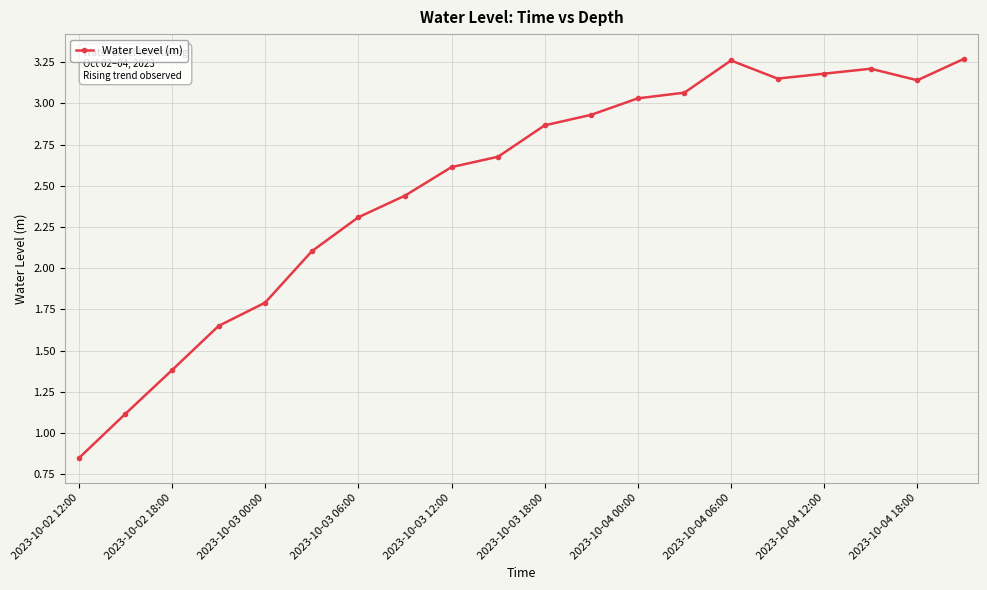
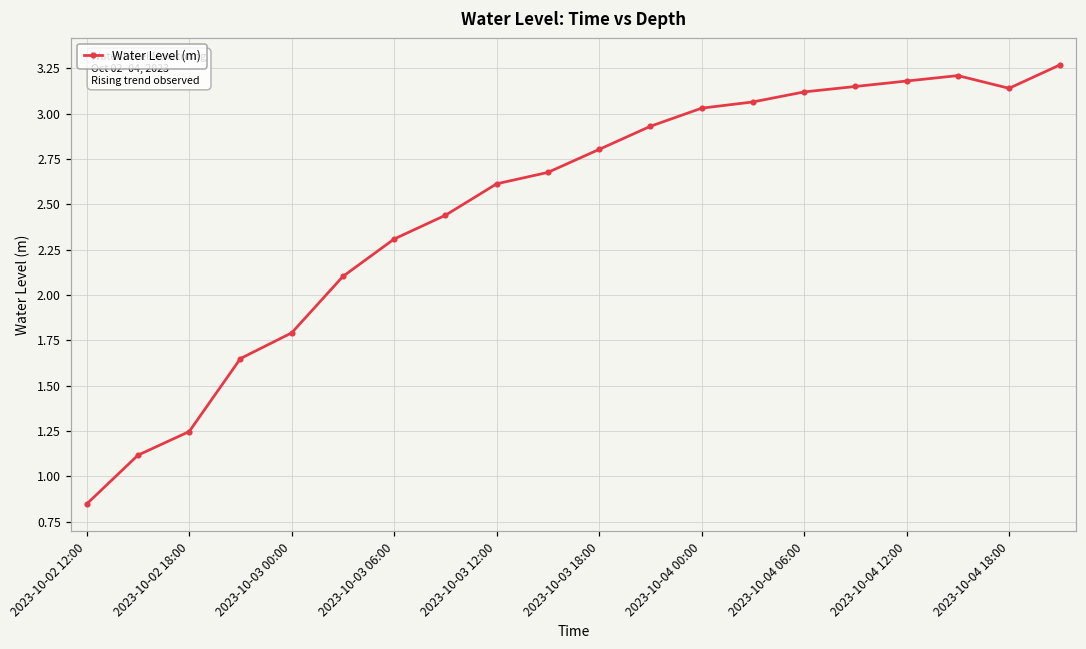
2023-10-02 18:00: 1.38 -> 1.25
2023-10-03 18:00: 2.87 -> 2.80
2023-10-04 06:00: 3.26 -> 3.12
